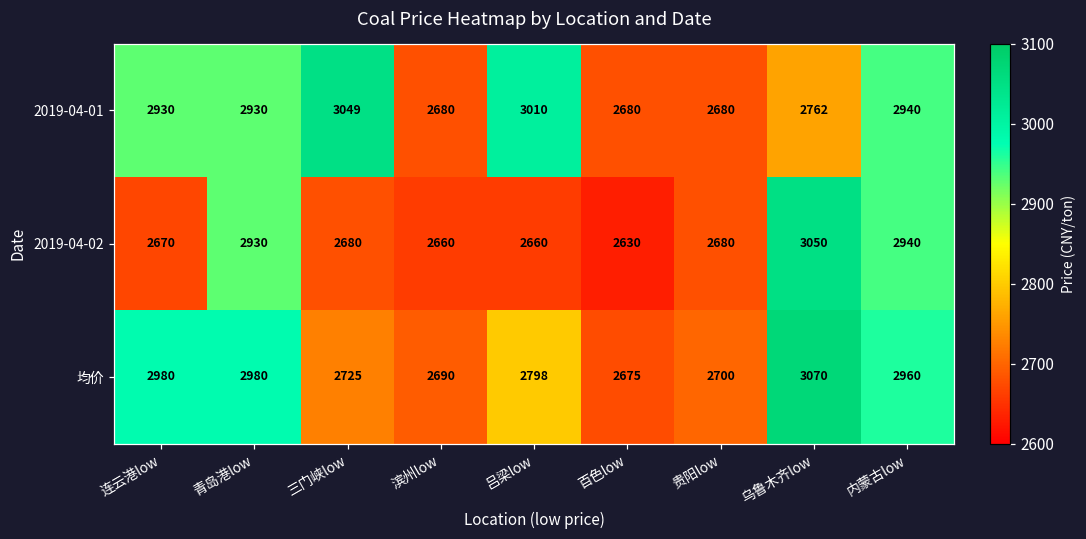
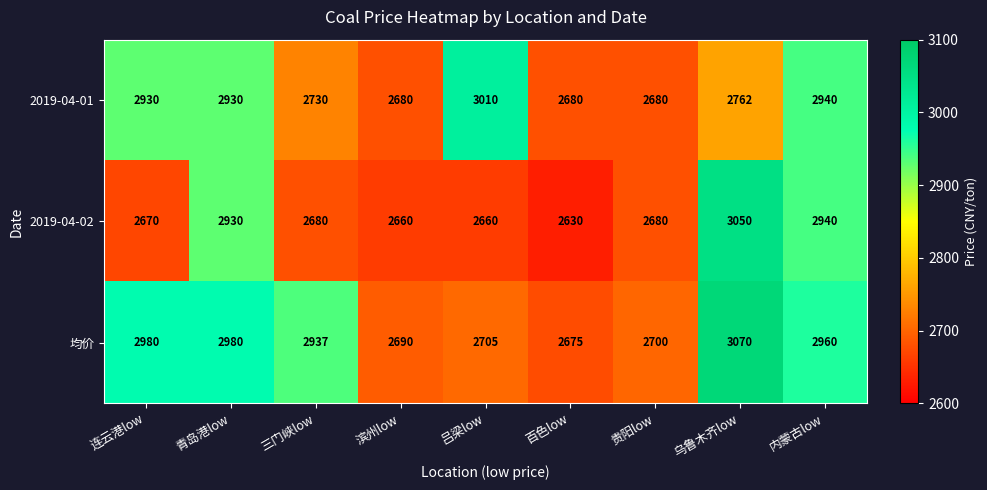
2019-04-01, 三门峡low: 3049 -> 2730
均价, 三门峡low: 2725 -> 2937
均价, 吕梁low: 2798 -> 2705
